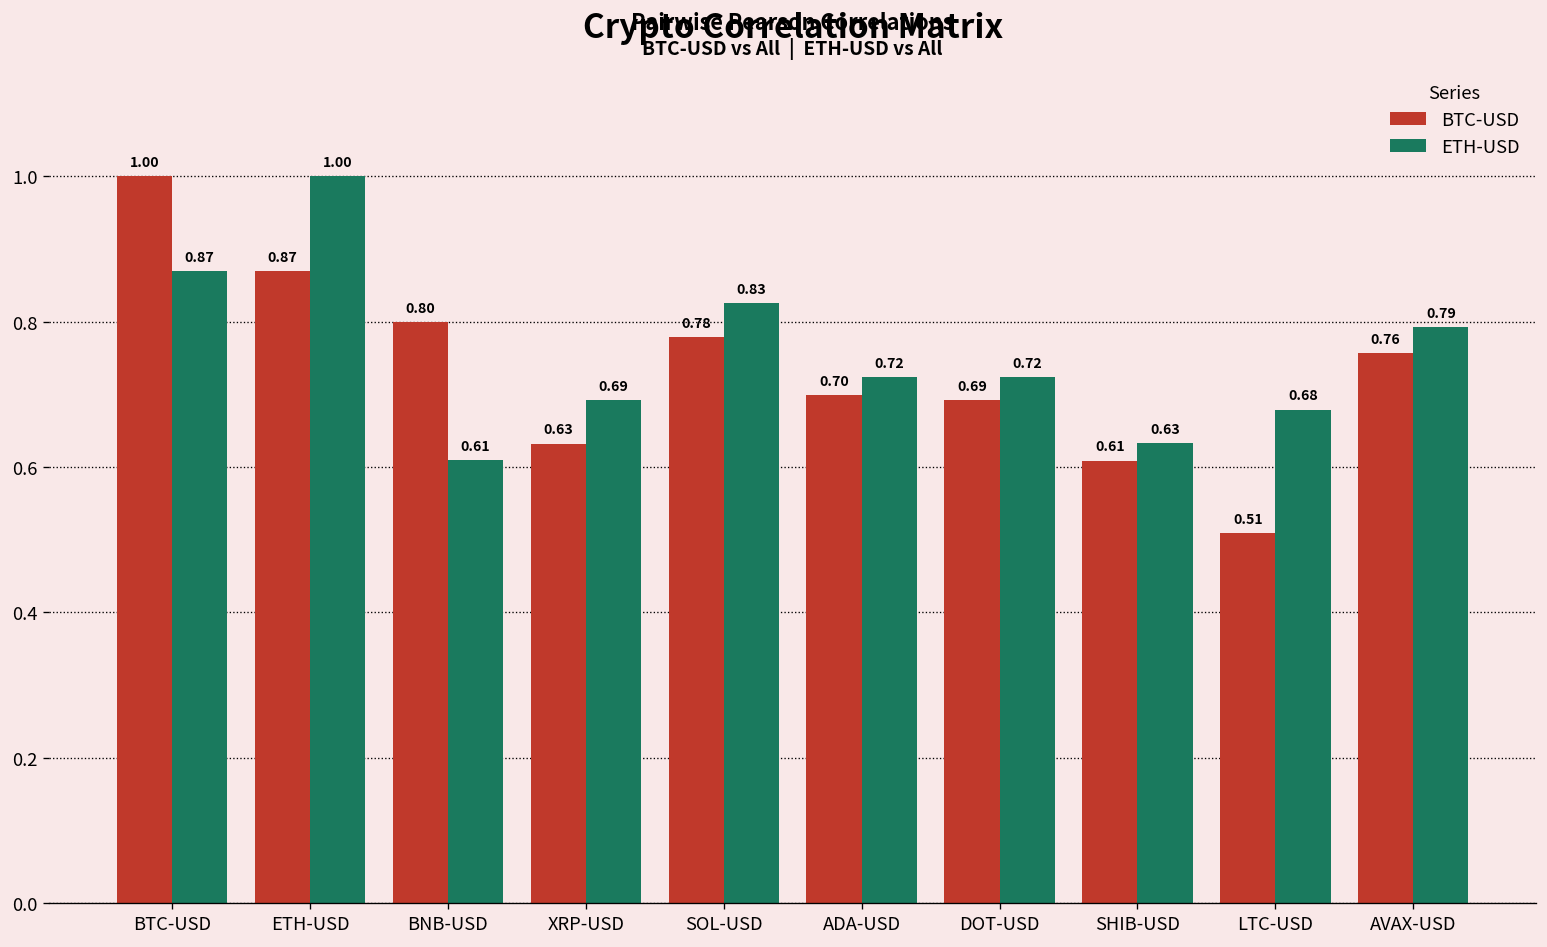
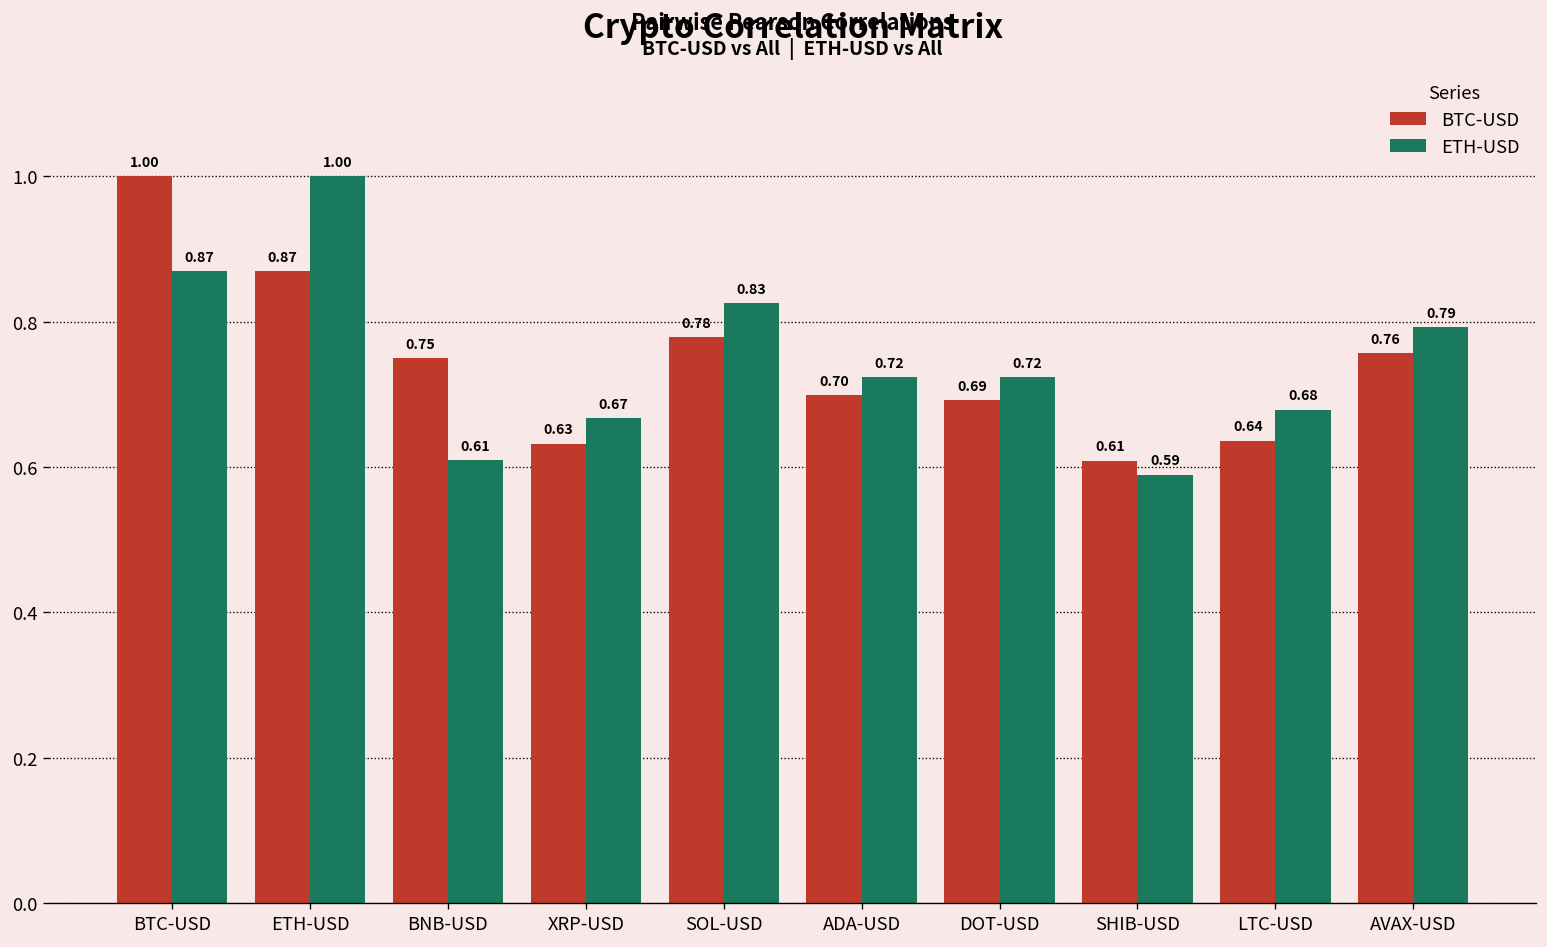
BTC-USD, BNB-USD: 0.80 -> 0.75
ETH-USD, XRP-USD: 0.69 -> 0.67
ETH-USD, SHIB-USD: 0.63 -> 0.59
BTC-USD, LTC-USD: 0.51 -> 0.64
